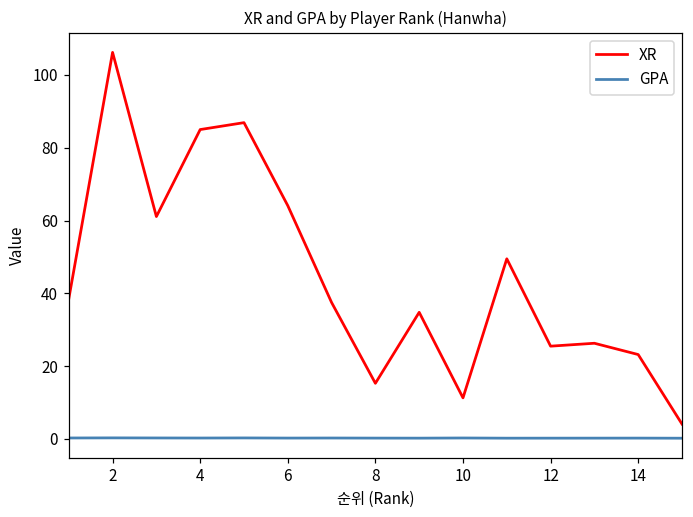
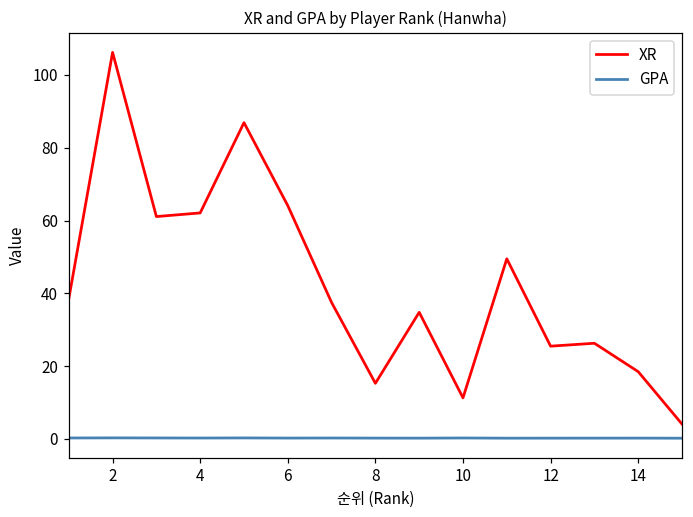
XR, 4: 85 -> 62
XR, 14: 23 -> 19
